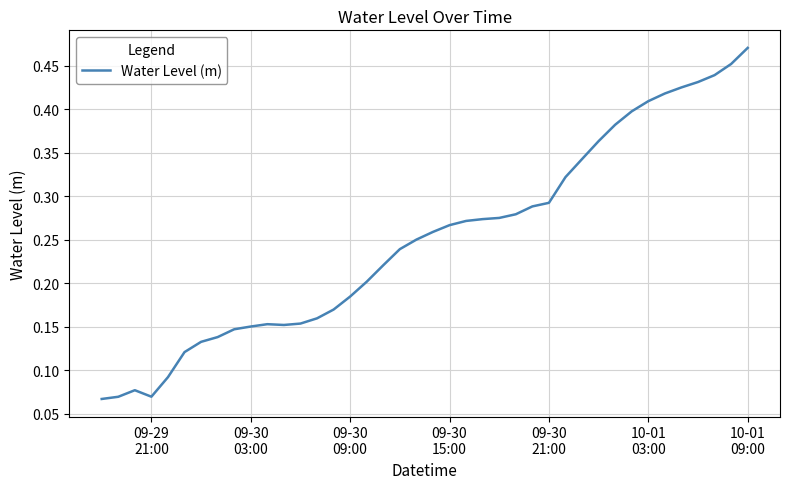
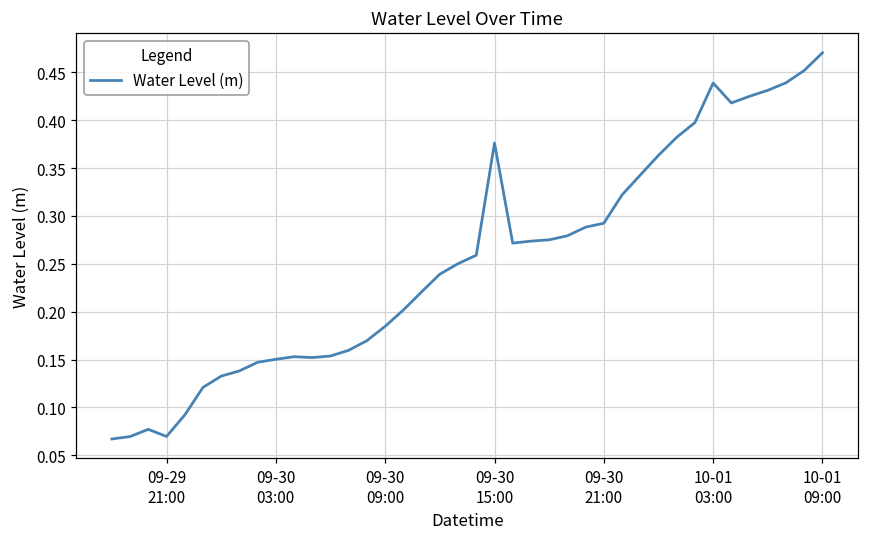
09-30 15:00: 0.27 -> 0.38
10-01 03:00: 0.41 -> 0.44
